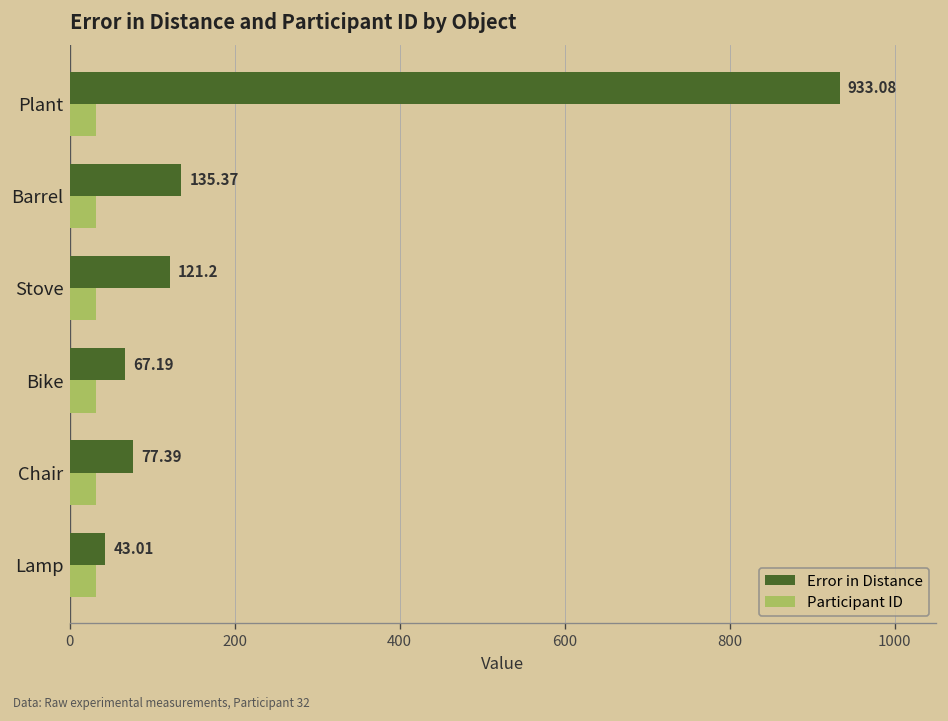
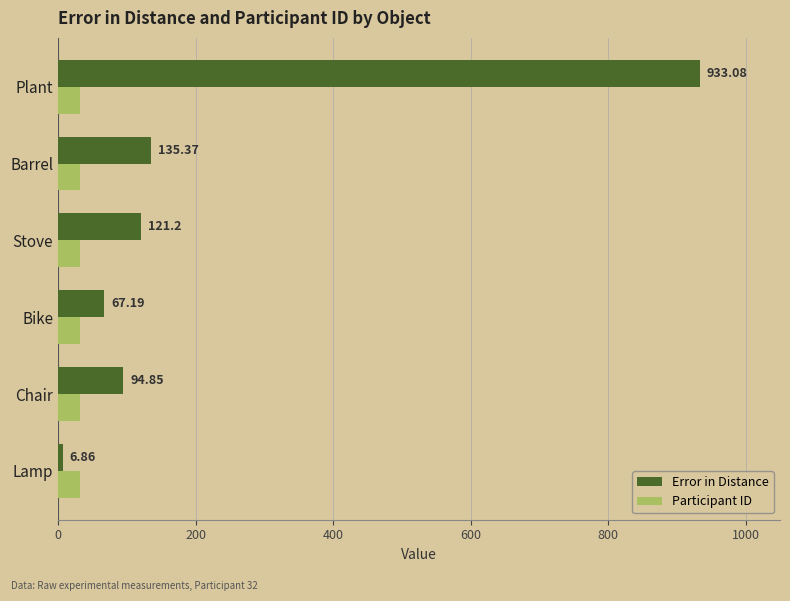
Error in Distance, Chair: 77.39 -> 94.85
Error in Distance, Lamp: 43.01 -> 6.86
